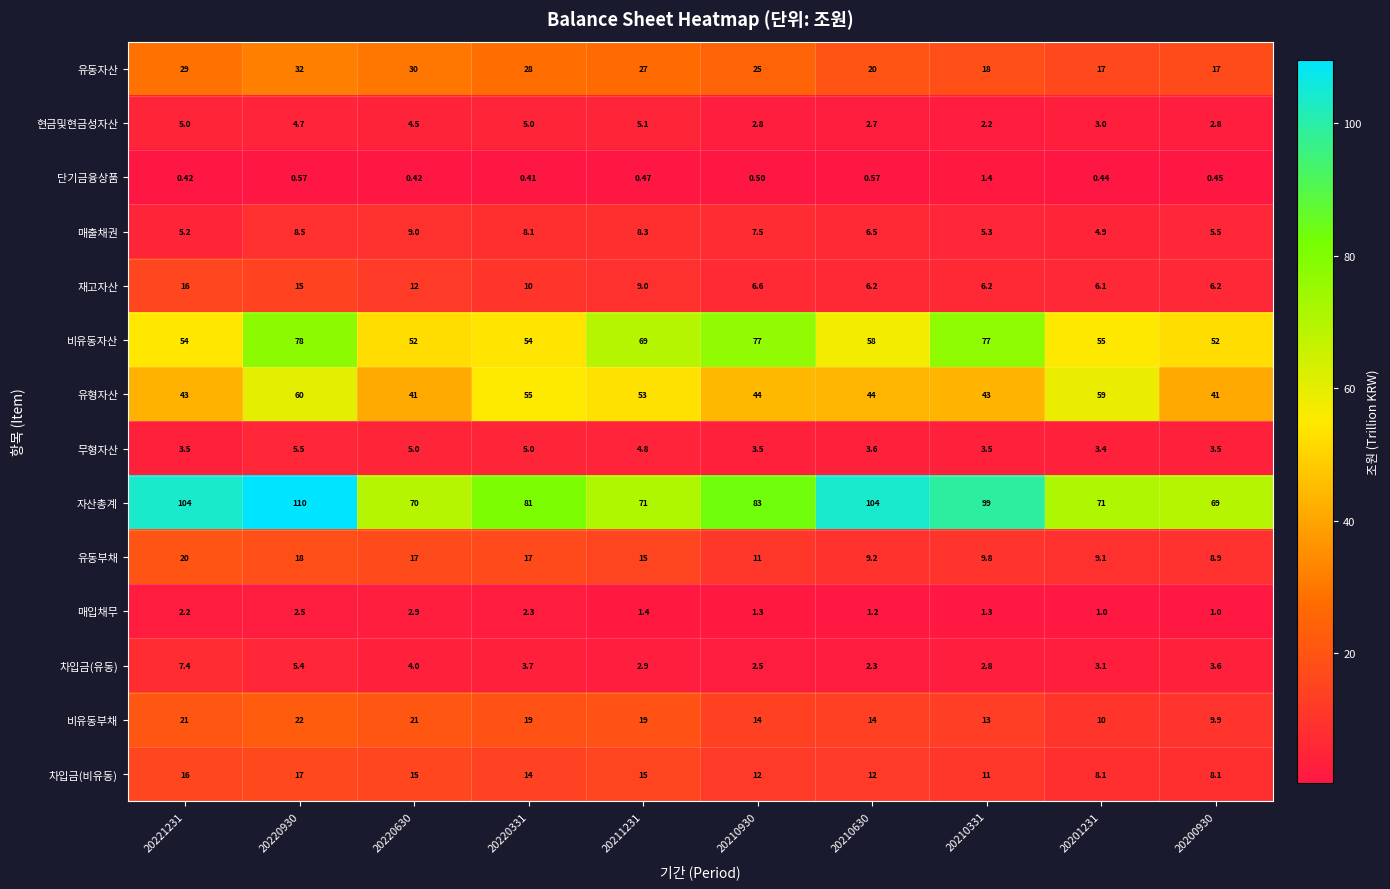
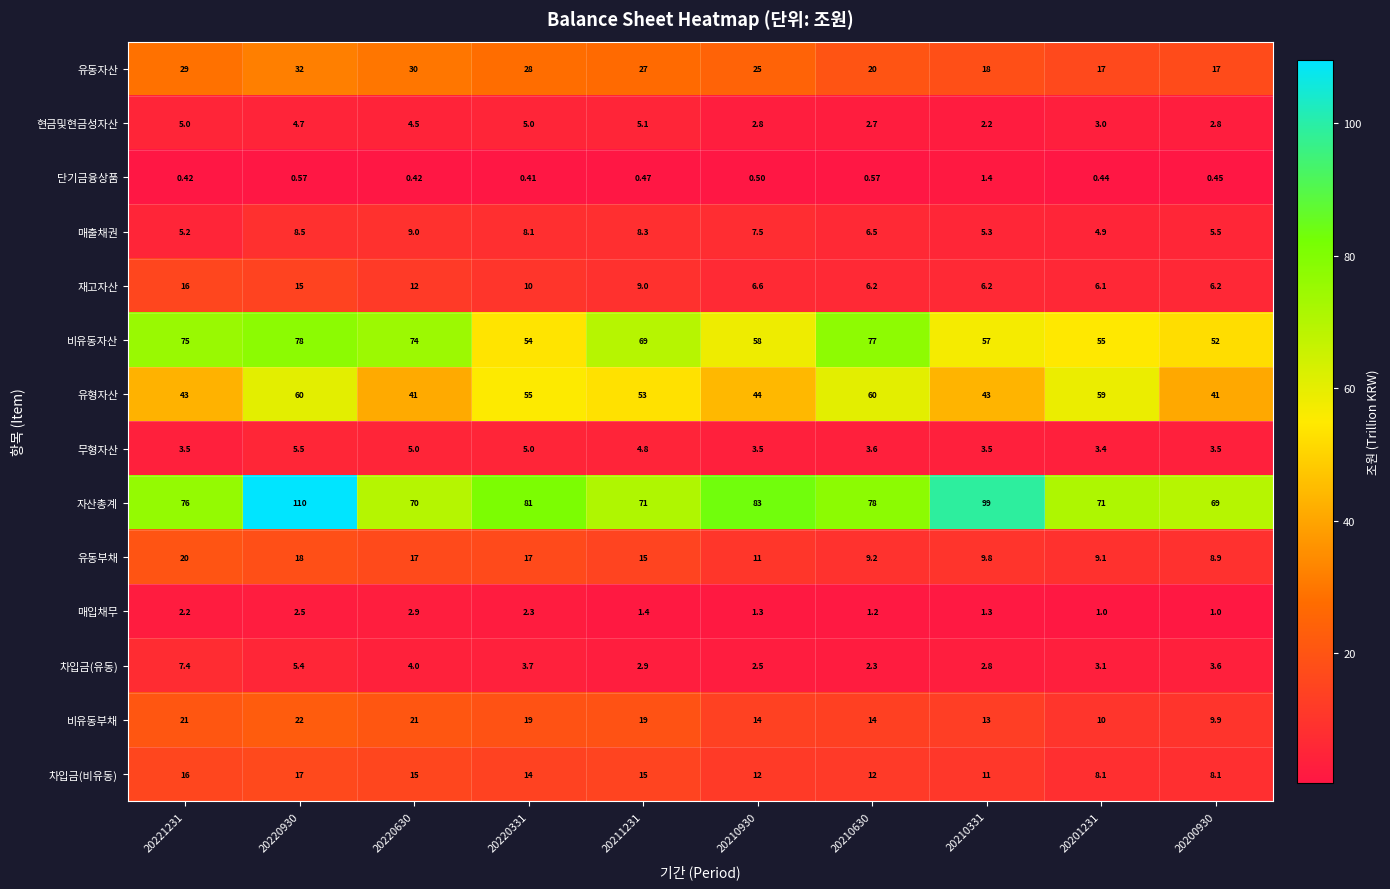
비유동자산, 20221231: 54 -> 75
비유동자산, 20220630: 52 -> 74
비유동자산, 20210930: 77 -> 58
비유동자산, 20210630: 58 -> 77
비유동자산, 20210331: 77 -> 57
유형자산, 20210630: 44 -> 60
자산총계, 20221231: 104 -> 76
자산총계, 20210630: 104 -> 78
